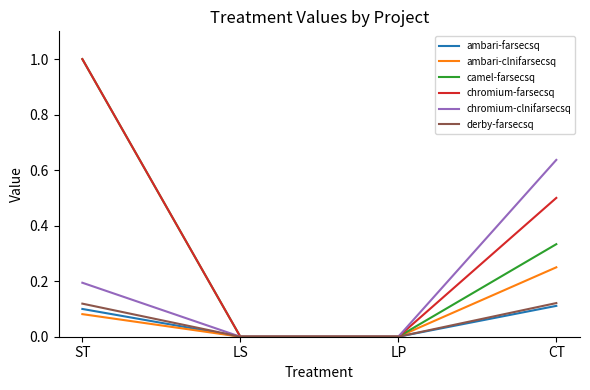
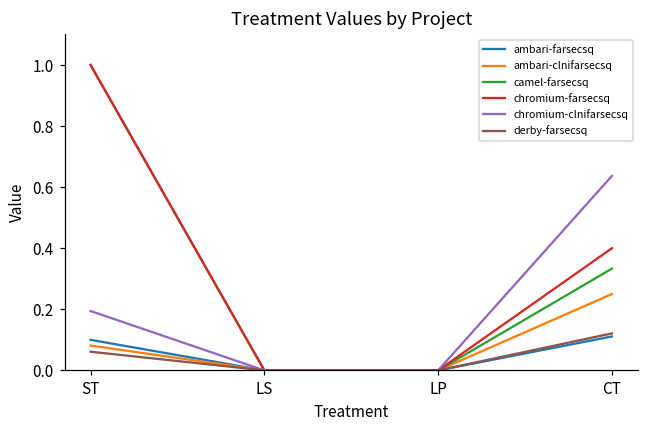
derby-farsecsq, ST: 0.12 -> 0.06
chromium-farsecsq, CT: 0.5 -> 0.4
